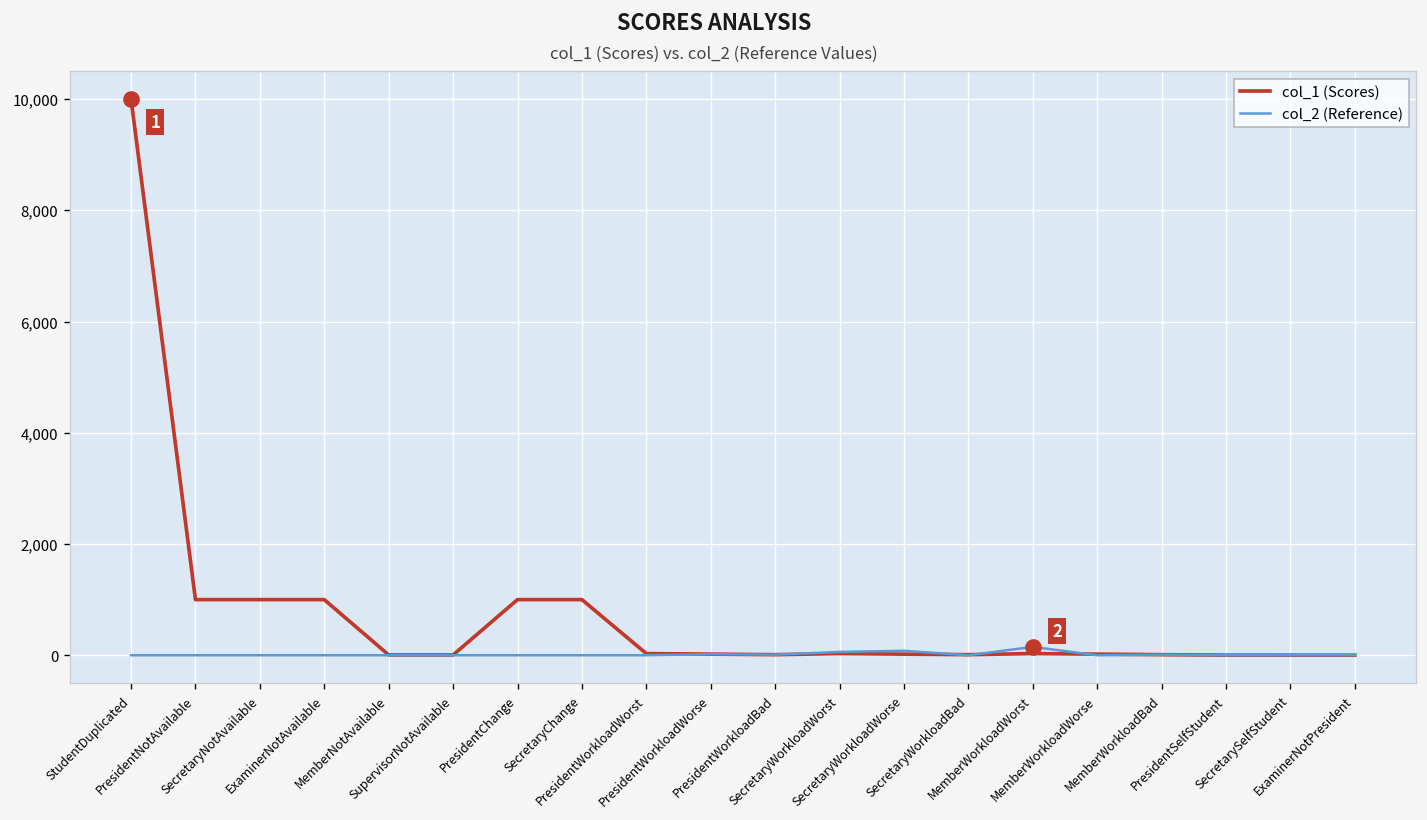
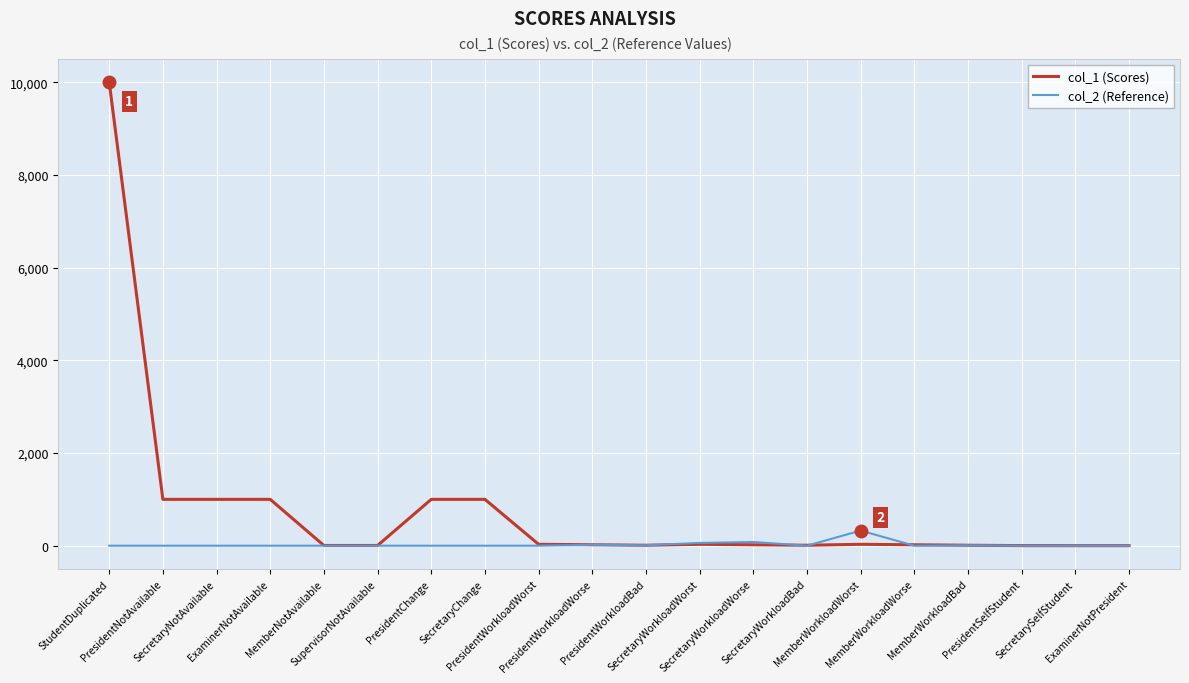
col_2 (Reference), MemberWorkloadWorst: 200 -> 300
